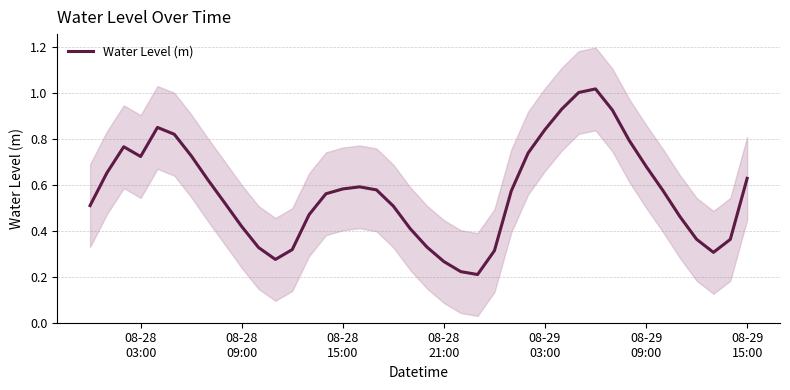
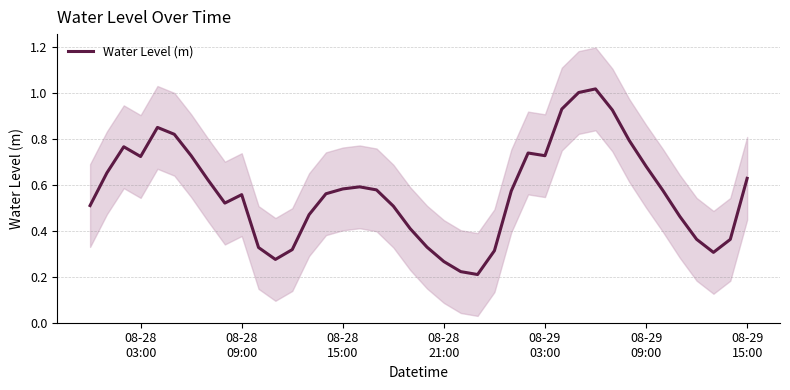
Water Level (m), 08-28 09:00: 0.42 -> 0.56
Water Level (m), 08-29 03:00: 0.84 -> 0.73
